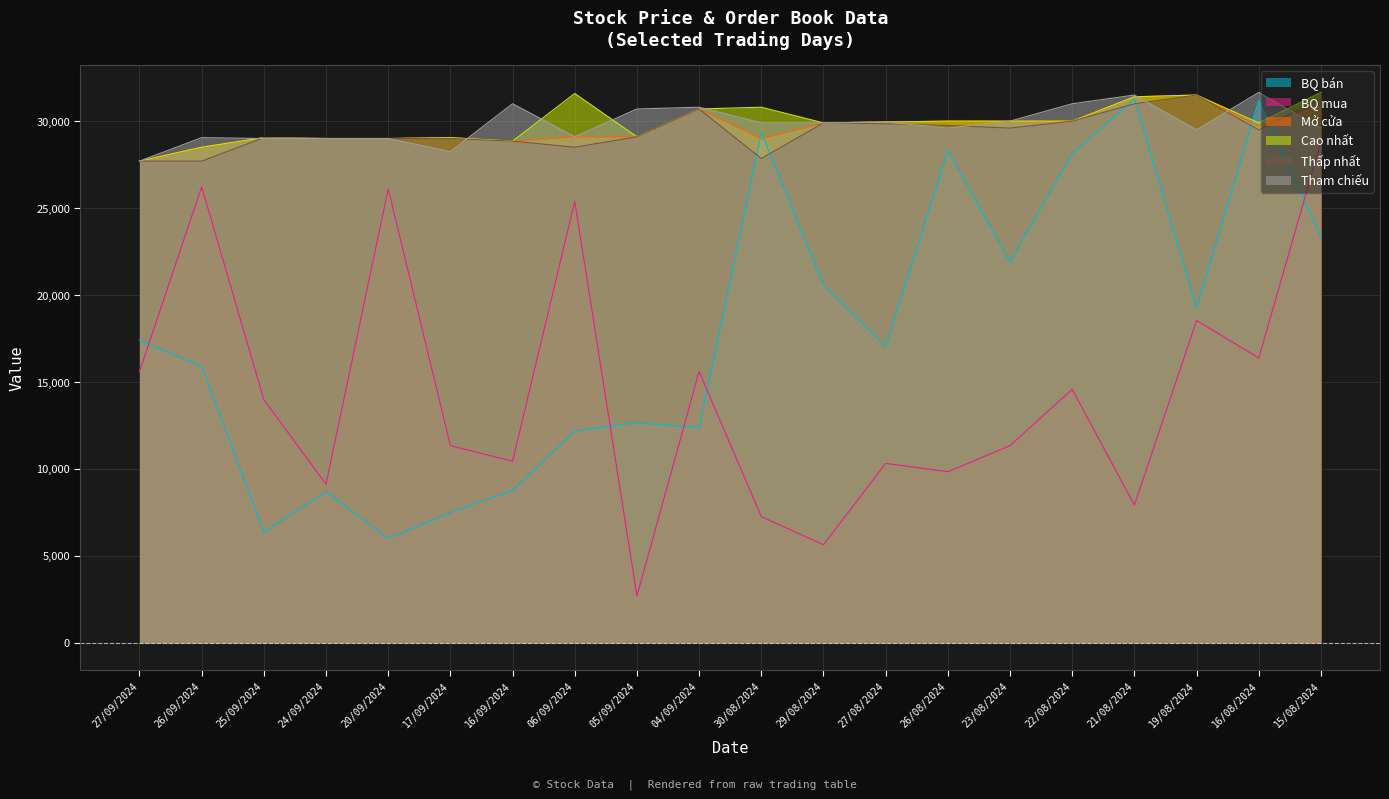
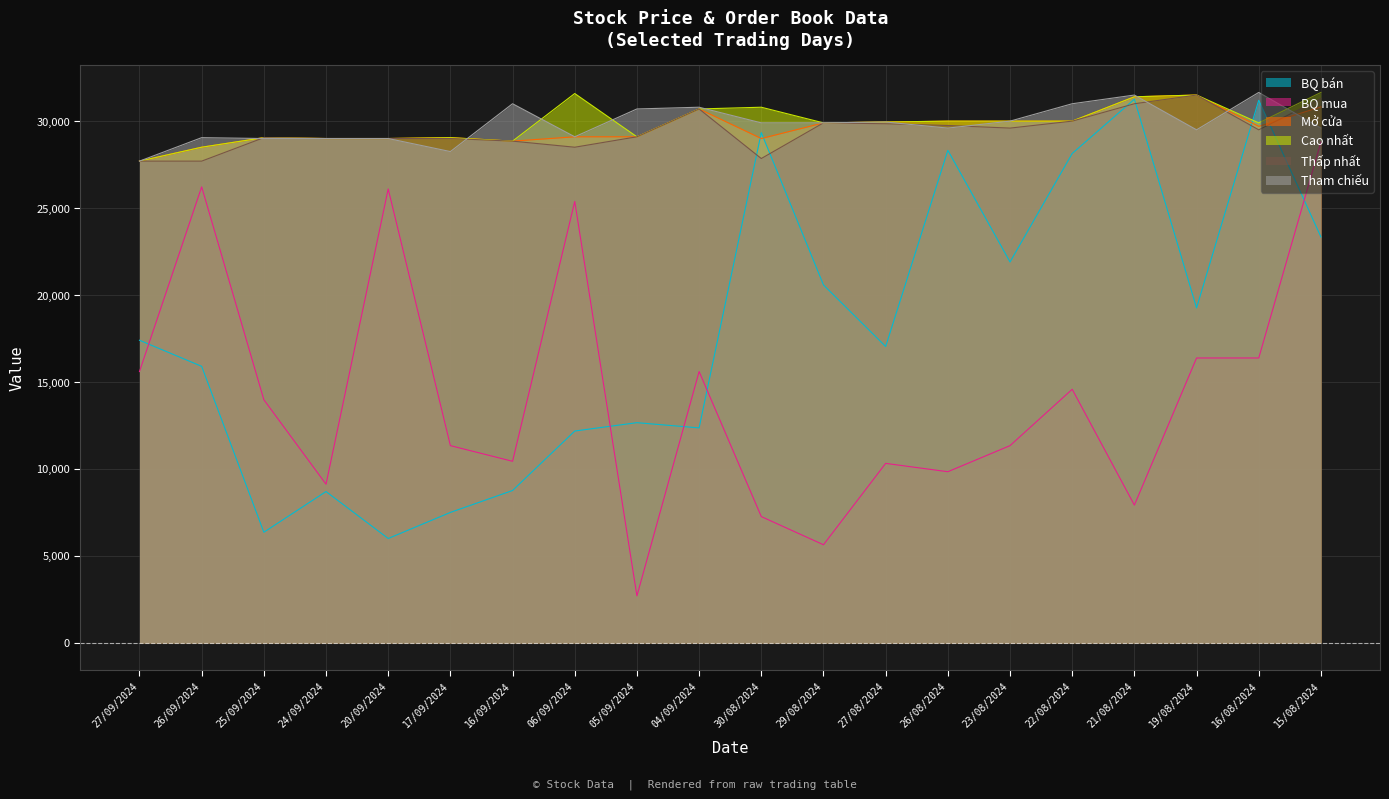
BQ mua, 19/08/2024: 18,500 -> 16,400
